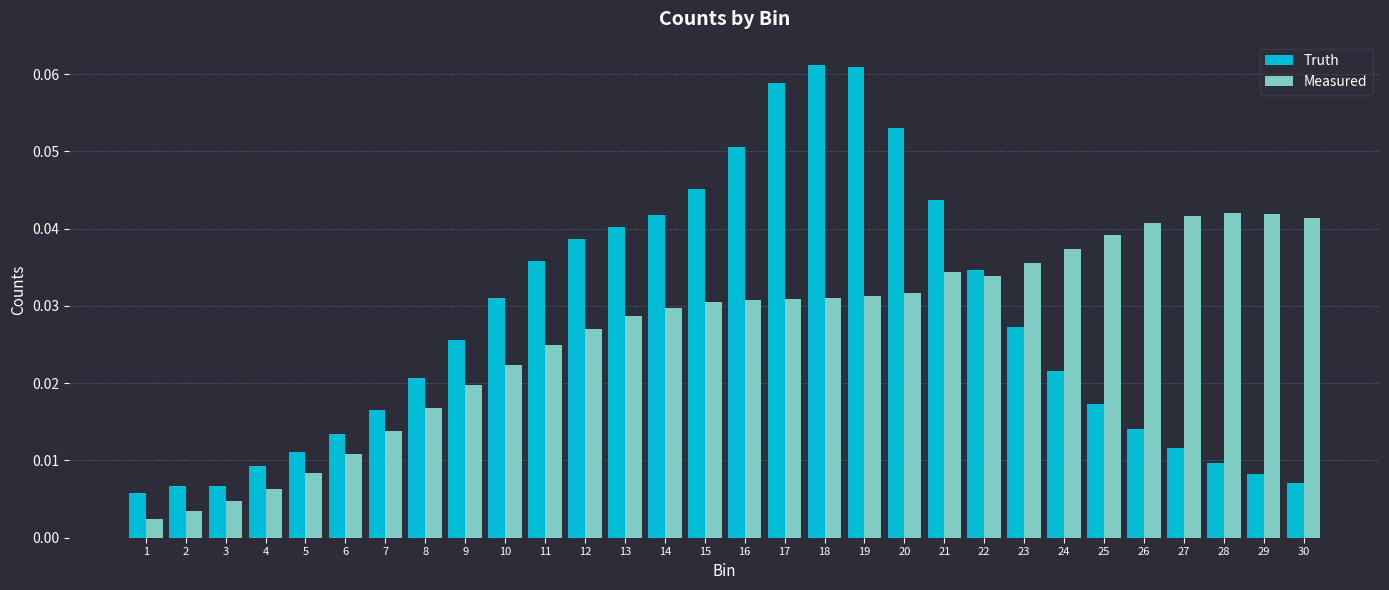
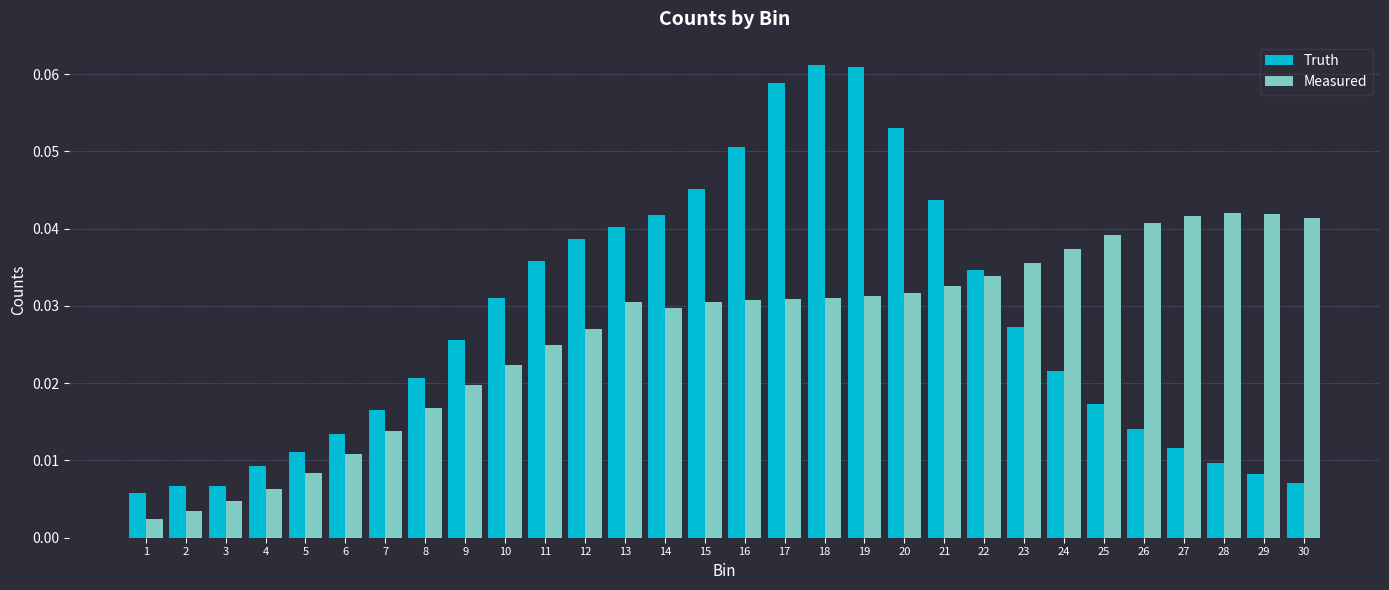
Measured, 13: 0.029 -> 0.030
Measured, 21: 0.034 -> 0.033
